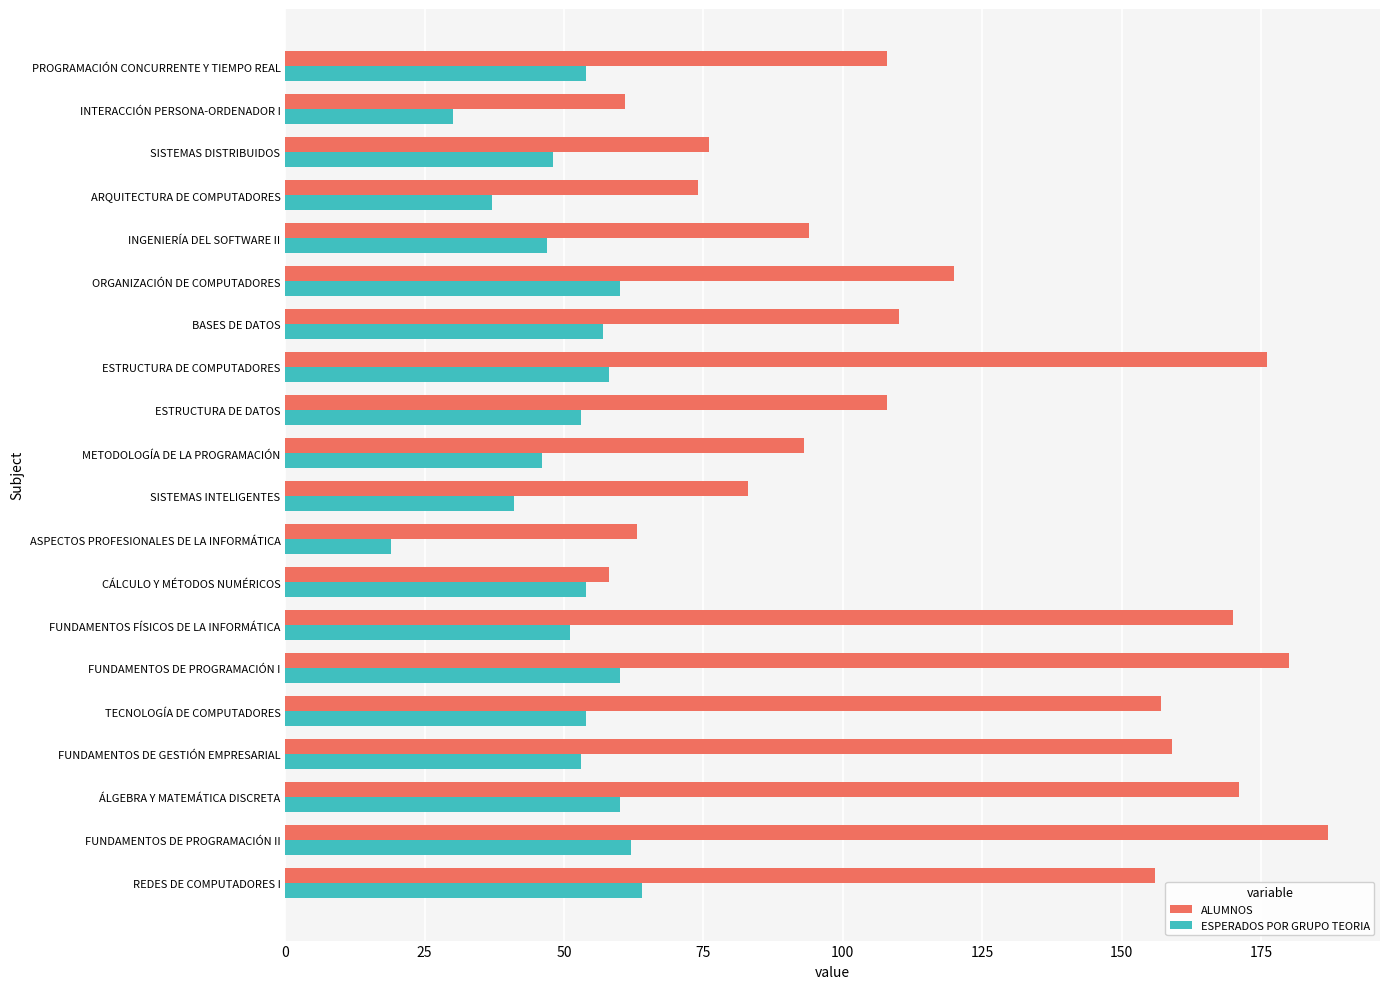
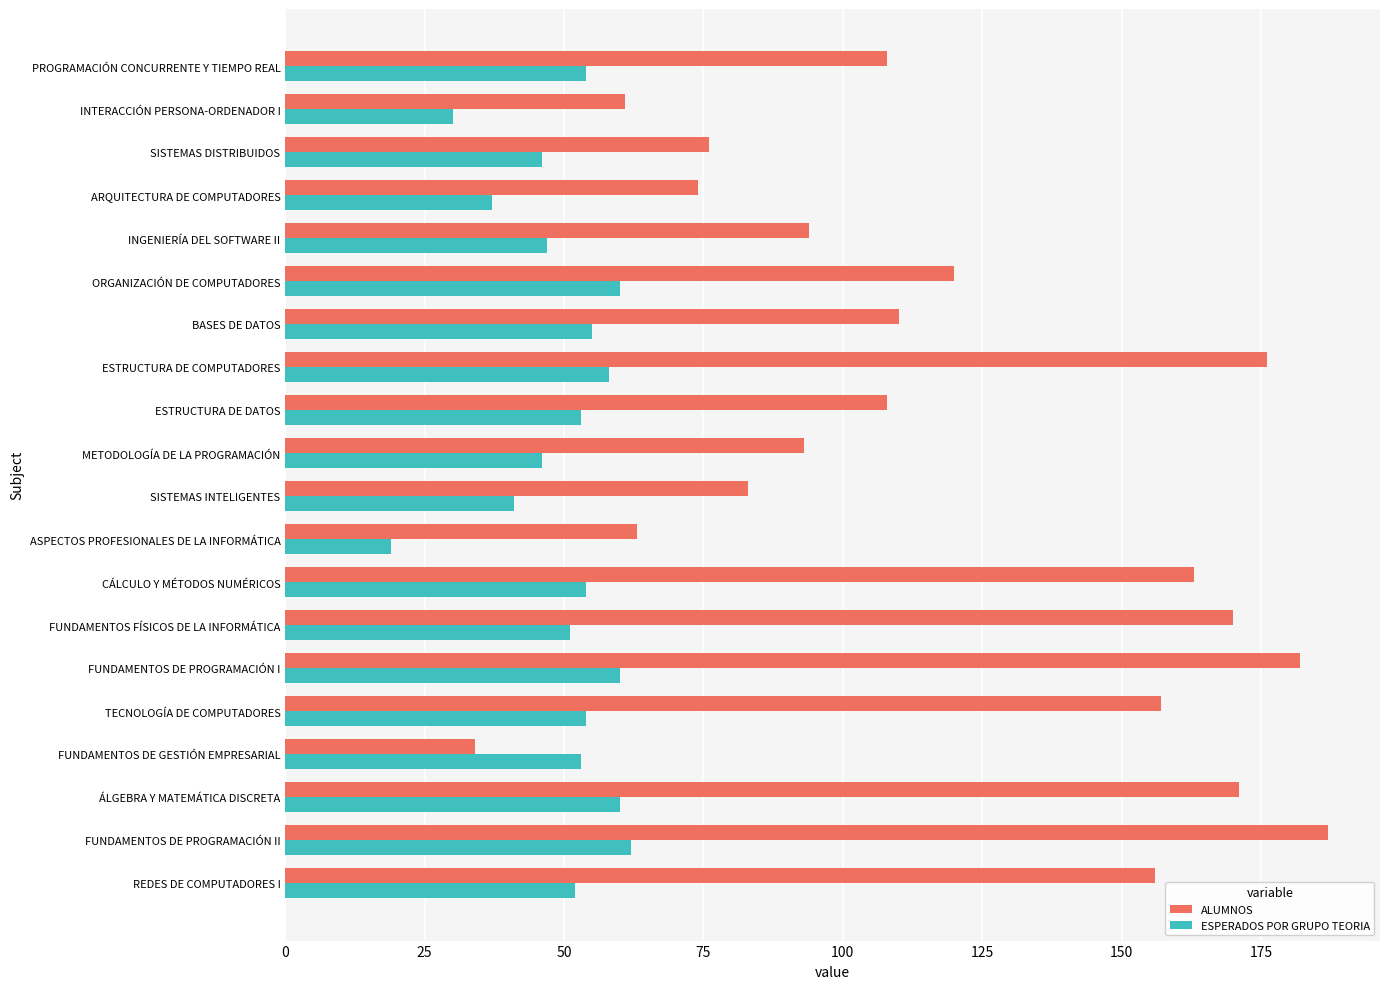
ESPERADOS POR GRUPO TEORIA, SISTEMAS DISTRIBUIDOS: 48 -> 46
ESPERADOS POR GRUPO TEORIA, BASES DE DATOS: 57 -> 55
ALUMNOS, CÁLCULO Y MÉTODOS NUMÉRICOS: 58 -> 163
ALUMNOS, FUNDAMENTOS DE PROGRAMACIÓN I: 180 -> 182
ALUMNOS, FUNDAMENTOS DE GESTIÓN EMPRESARIAL: 159 -> 34
ESPERADOS POR GRUPO TEORIA, REDES DE COMPUTADORES I: 64 -> 52
